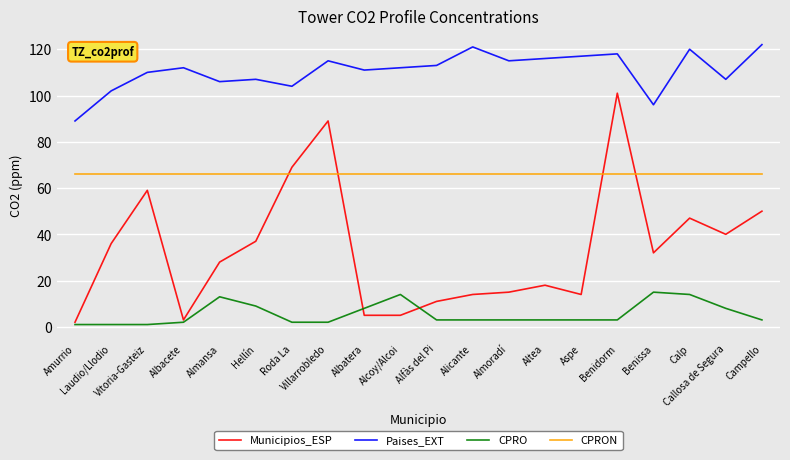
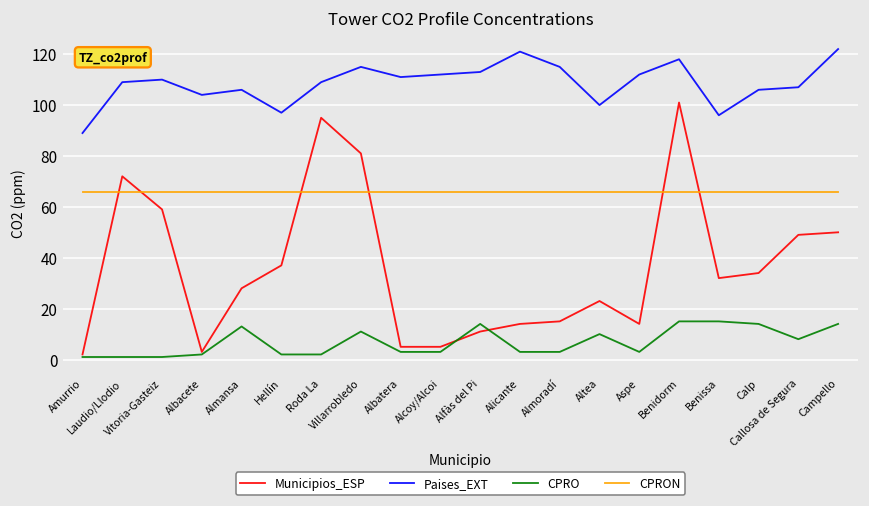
Municipios_ESP, Laudio/Llodio: 36 -> 72
Paises_EXT, Laudio/Llodio: 102 -> 109
Paises_EXT, Albacete: 112 -> 104
Paises_EXT, Hellín: 107 -> 97
CPRO, Hellín: 9 -> 2
Municipios_ESP, Roda La: 69 -> 95
Paises_EXT, Roda La: 104 -> 109
Municipios_ESP, Villarrobledo: 89 -> 81
CPRO, Villarrobledo: 2 -> 11
CPRO, Albatera: 8 -> 3
CPRO, Alcoy/Alcoi: 14 -> 3
CPRO, Alfàs del Pi: 3 -> 14
Municipios_ESP, Altea: 18 -> 23
Paises_EXT, Altea: 116 -> 100
CPRO, Altea: 3 -> 10
Paises_EXT, Aspe: 117 -> 112
CPRO, Benidorm: 3 -> 15
Municipios_ESP, Calp: 47 -> 34
Paises_EXT, Calp: 120 -> 106
Municipios_ESP, Callosa de Segura: 40 -> 49
CPRO, Campello: 3 -> 14
